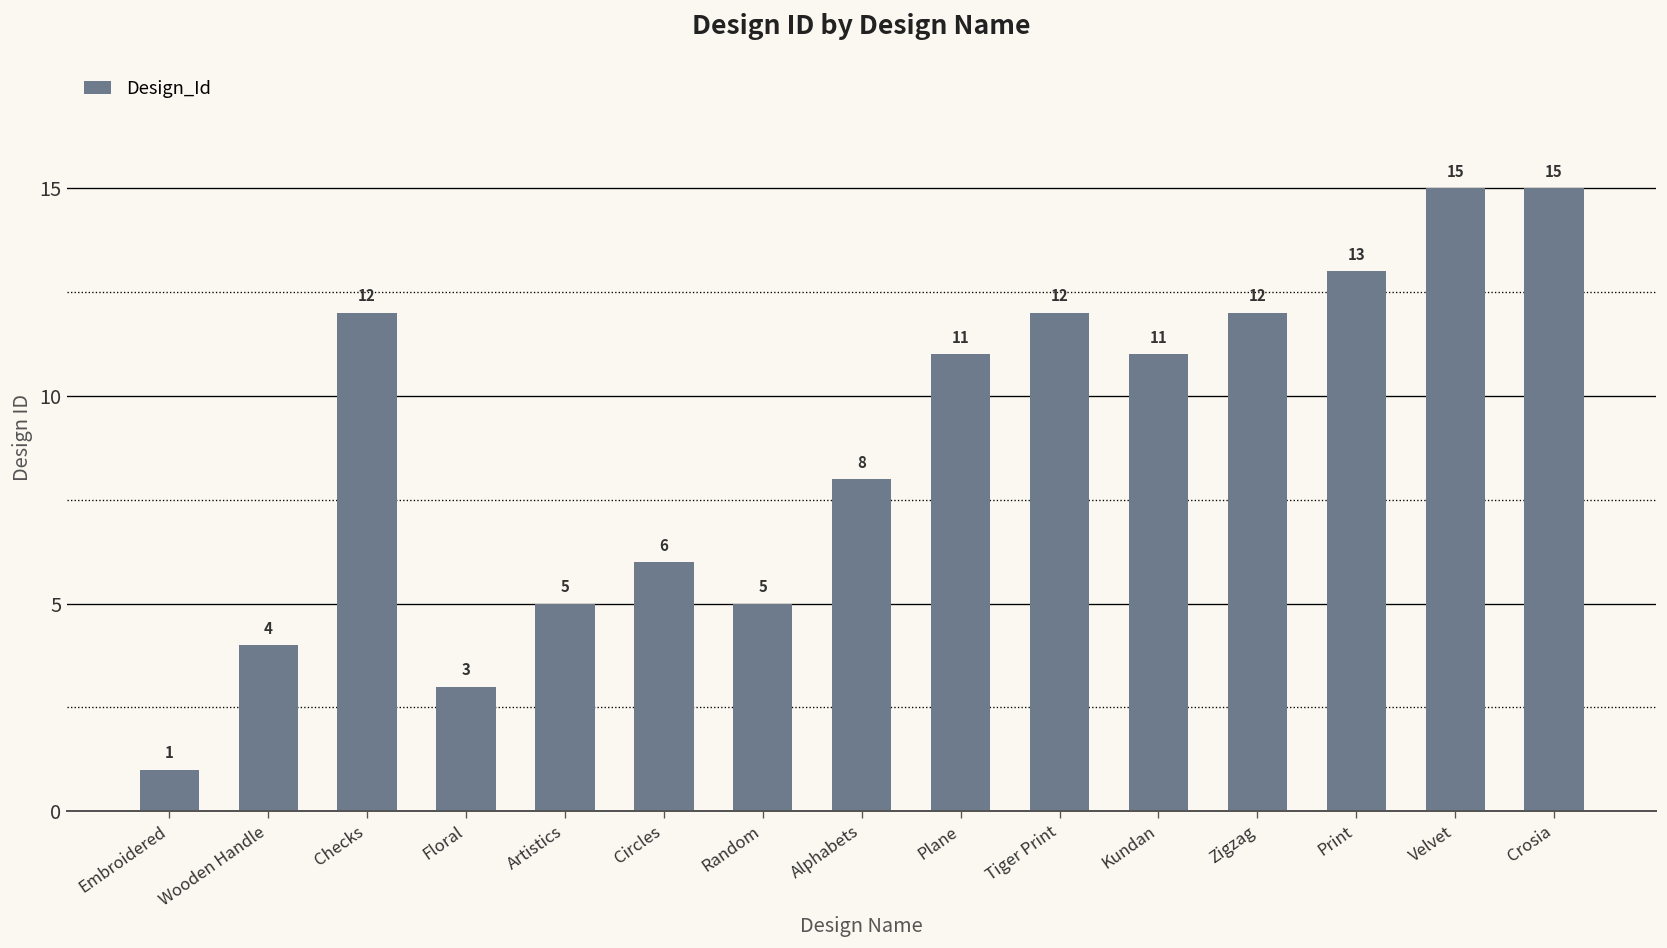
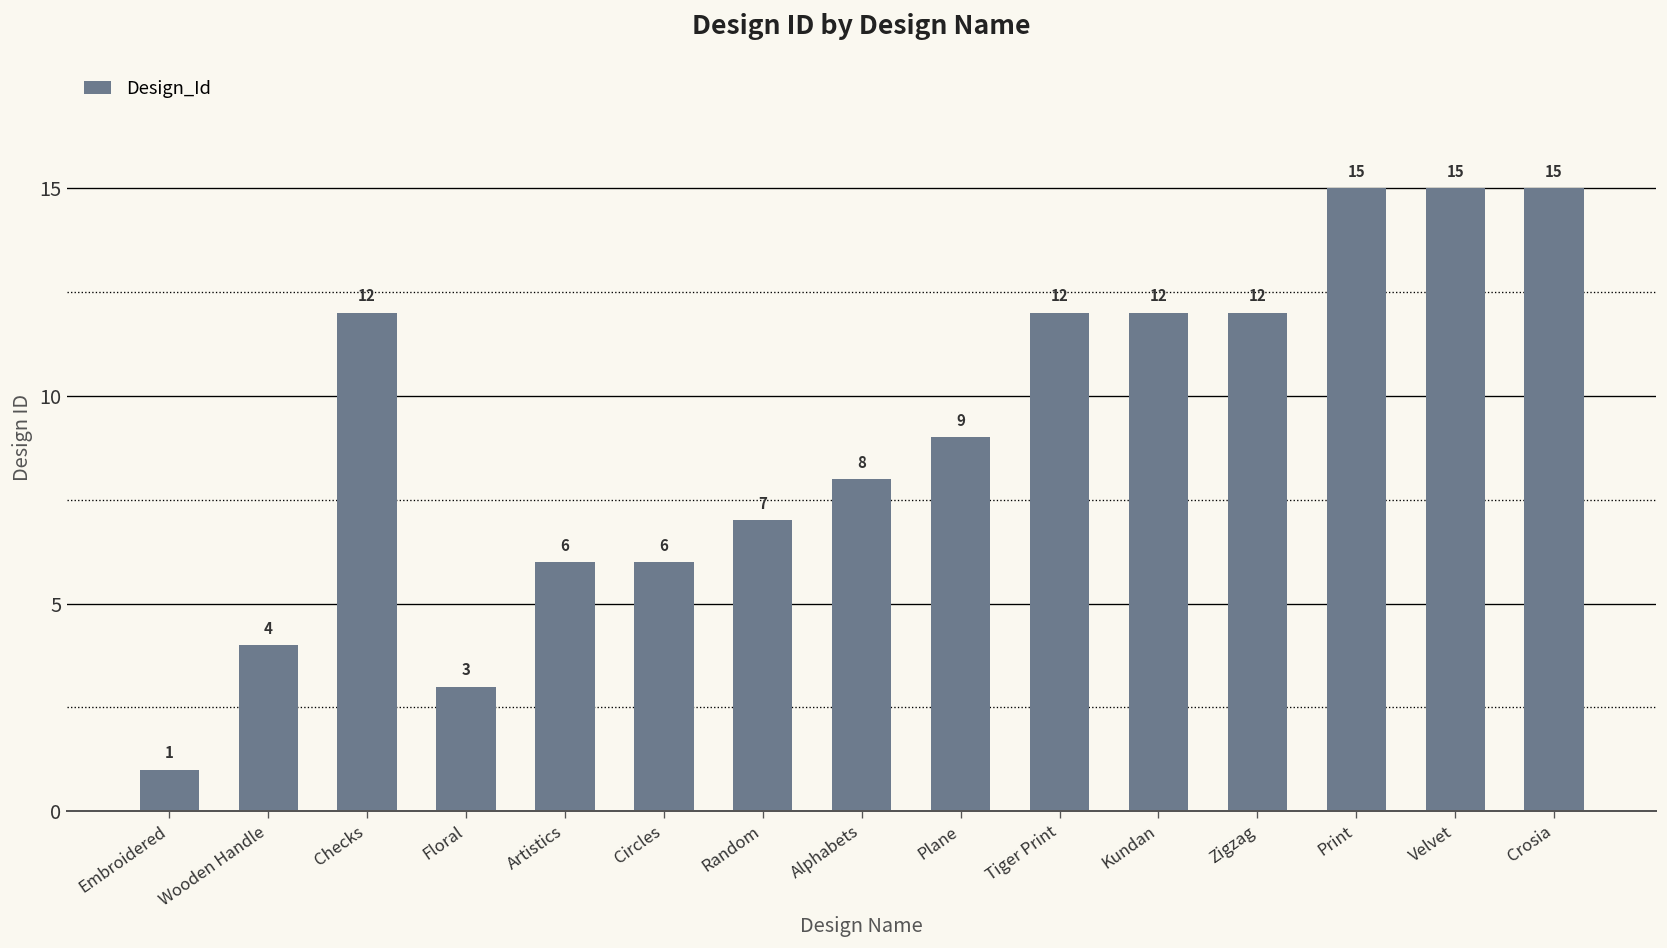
Artistics: 5 -> 6
Random: 5 -> 7
Plane: 11 -> 9
Kundan: 11 -> 12
Print: 13 -> 15
